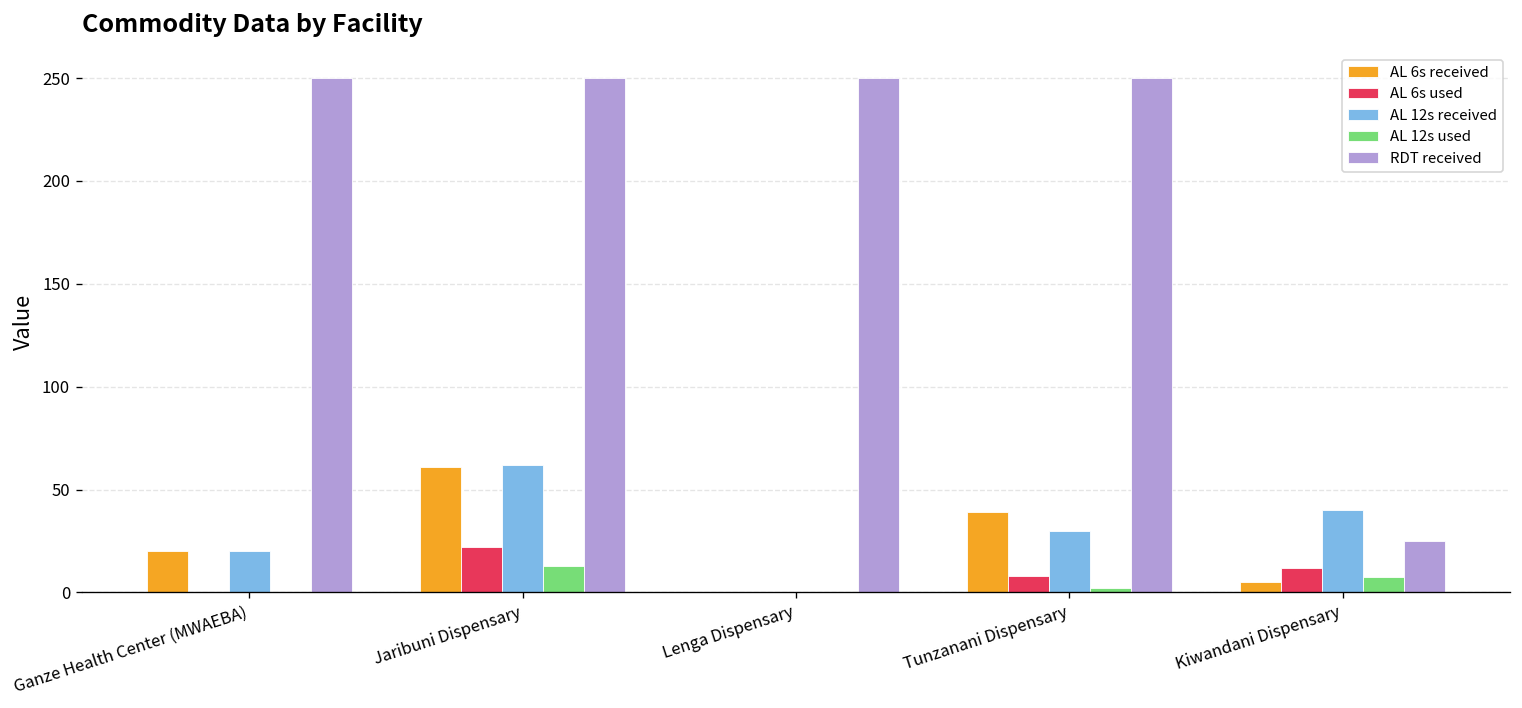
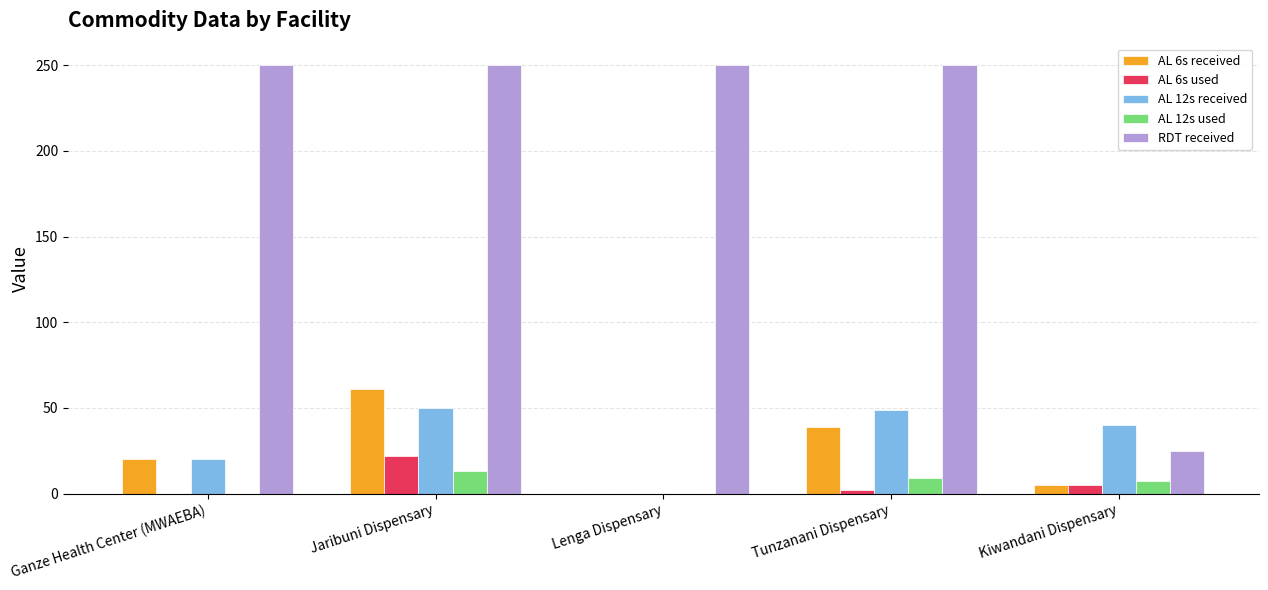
AL 12s received, Jaribuni Dispensary: 62 -> 50
AL 6s used, Tunzanani Dispensary: 8 -> 2
AL 12s received, Tunzanani Dispensary: 30 -> 49
AL 12s used, Tunzanani Dispensary: 2 -> 9
AL 6s used, Kiwandani Dispensary: 12 -> 5
